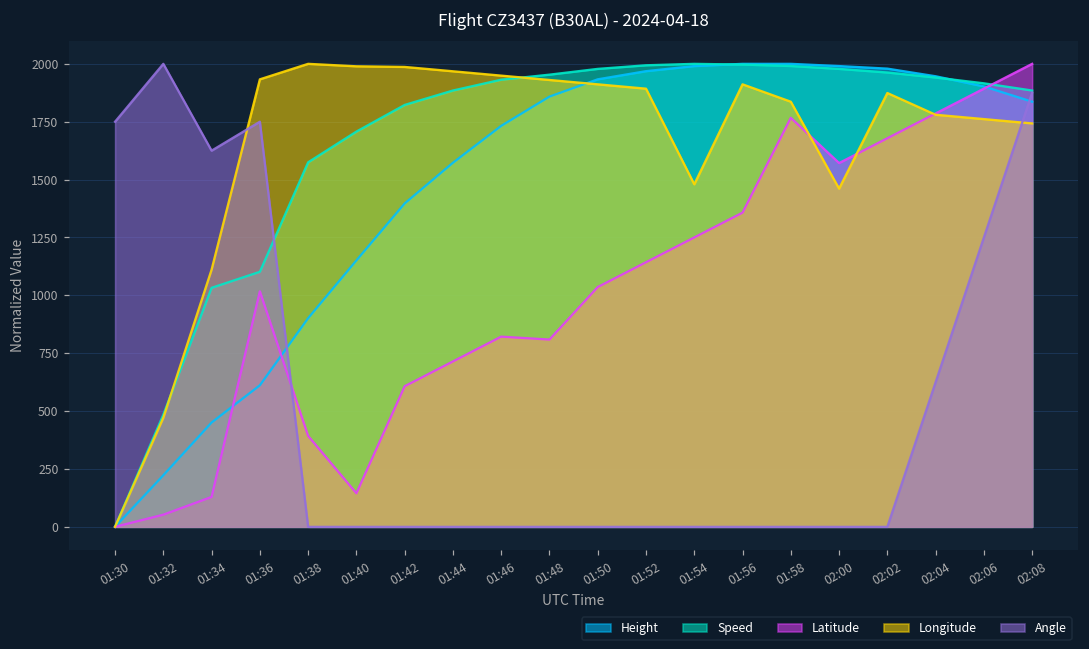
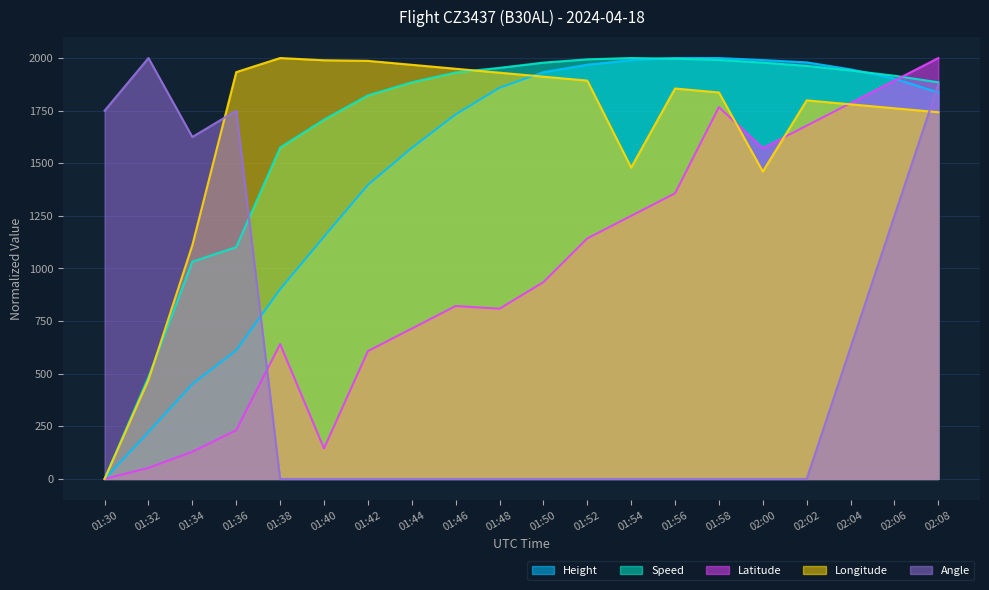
Latitude, 01:36: 1020 -> 230
Latitude, 01:38: 390 -> 640
Latitude, 01:50: 1040 -> 940
Longitude, 01:56: 1910 -> 1860
Longitude, 02:02: 1870 -> 1800
